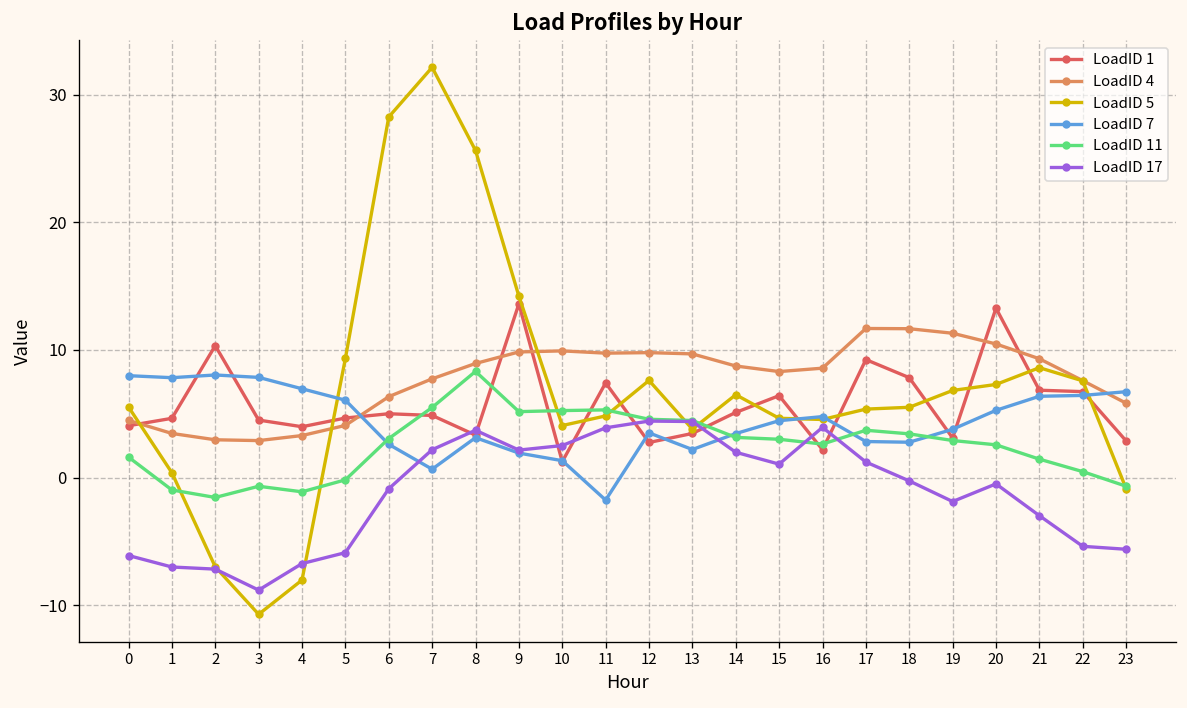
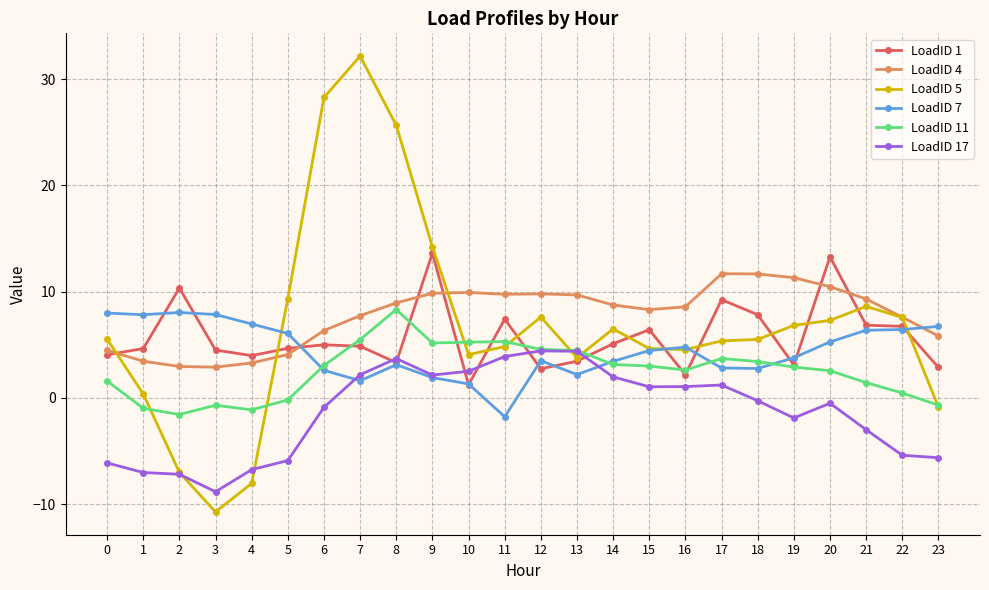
LoadID 7, 7: 0.7 -> 1.6
LoadID 17, 16: 3.9 -> 1.1
